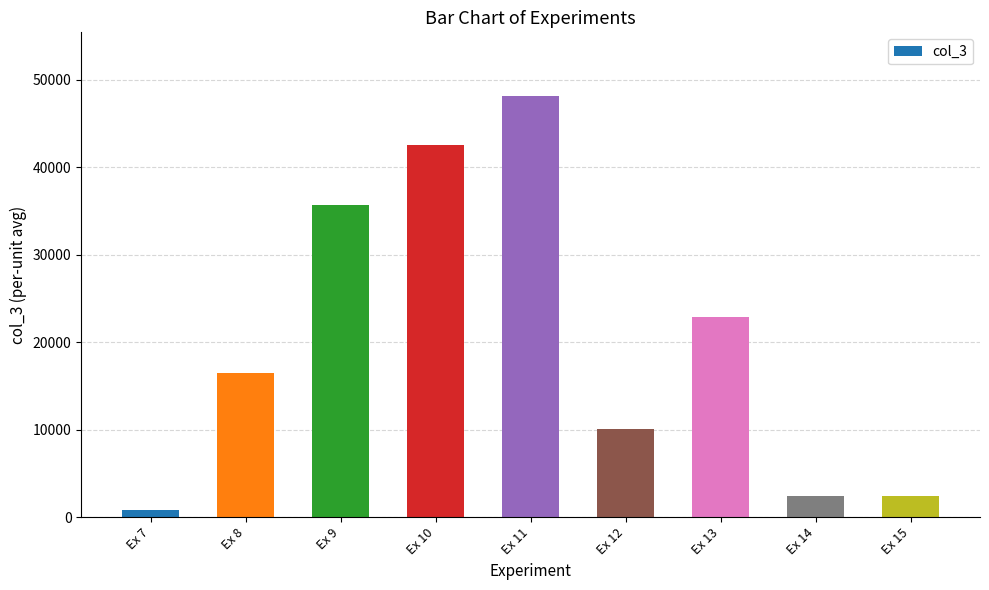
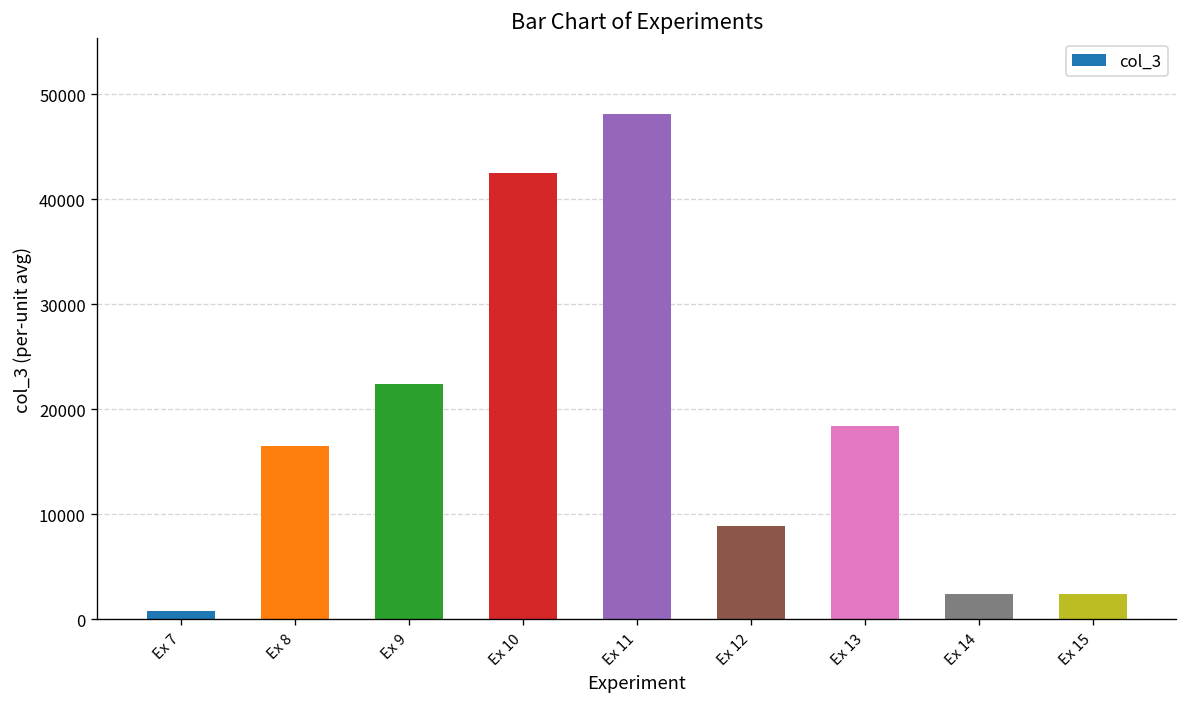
Ex 9: 36000 -> 22000
Ex 12: 10000 -> 9000
Ex 13: 23000 -> 18000
